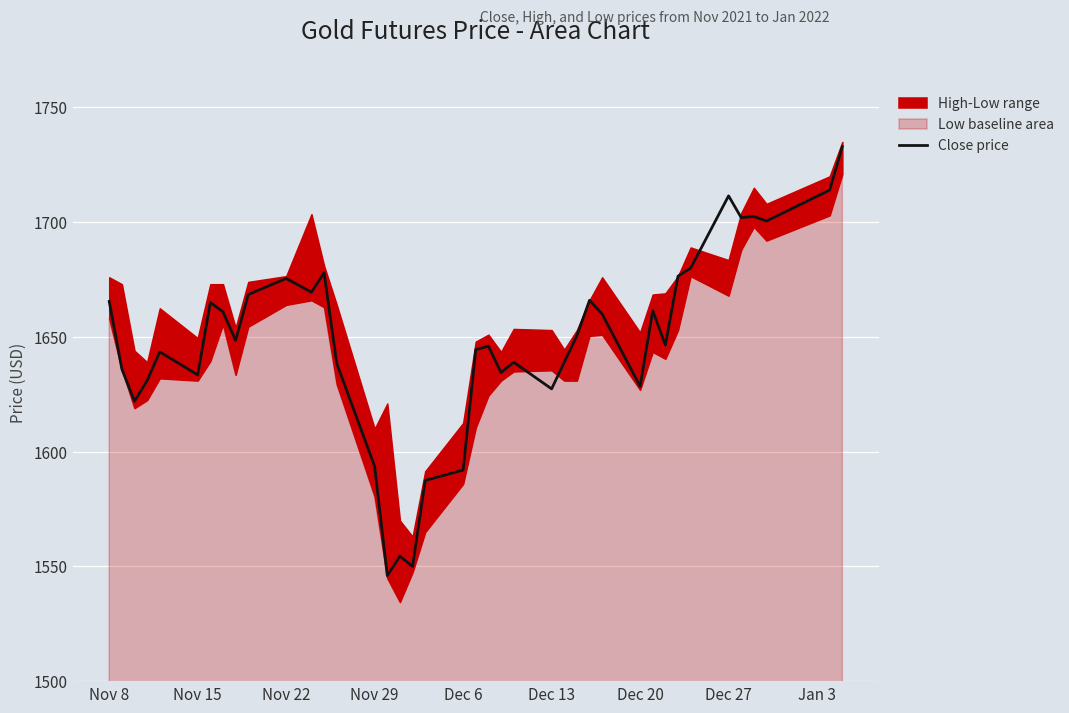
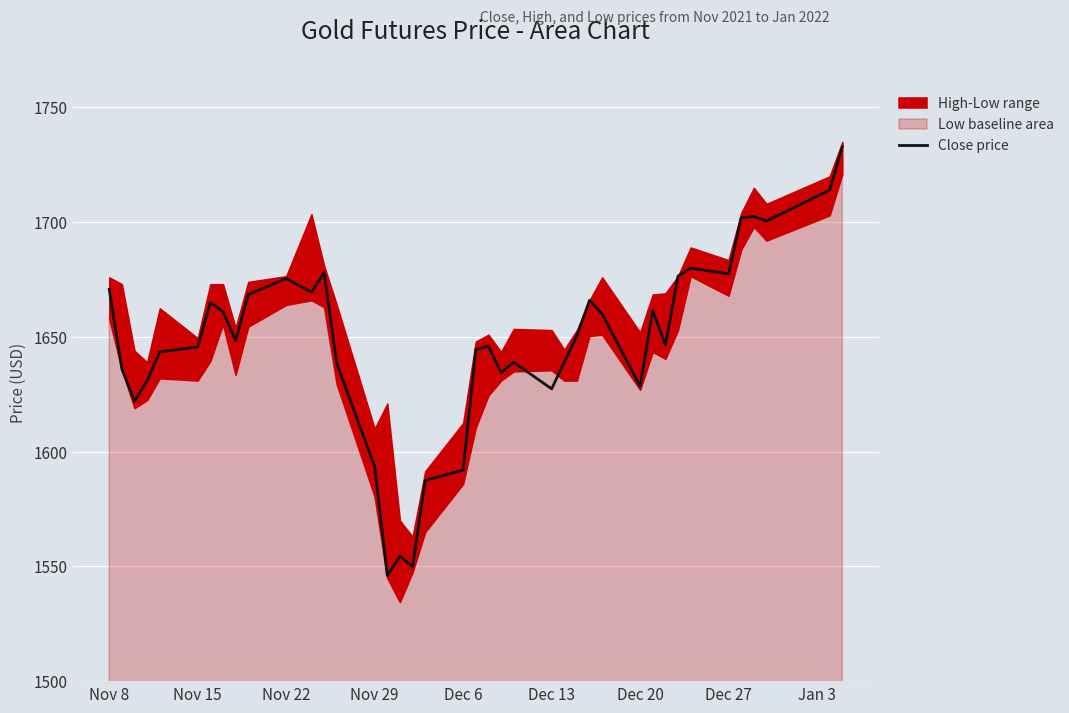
Close price, Nov 8: 1666 -> 1671
Close price, Nov 15: 1634 -> 1646
Close price, Dec 27: 1712 -> 1678
